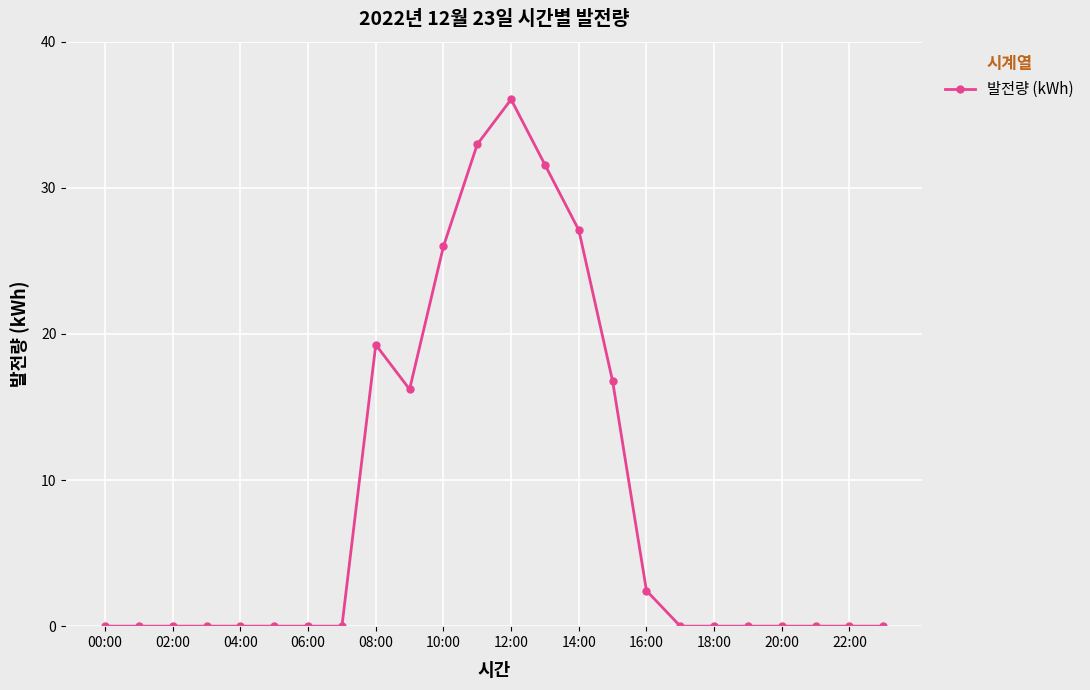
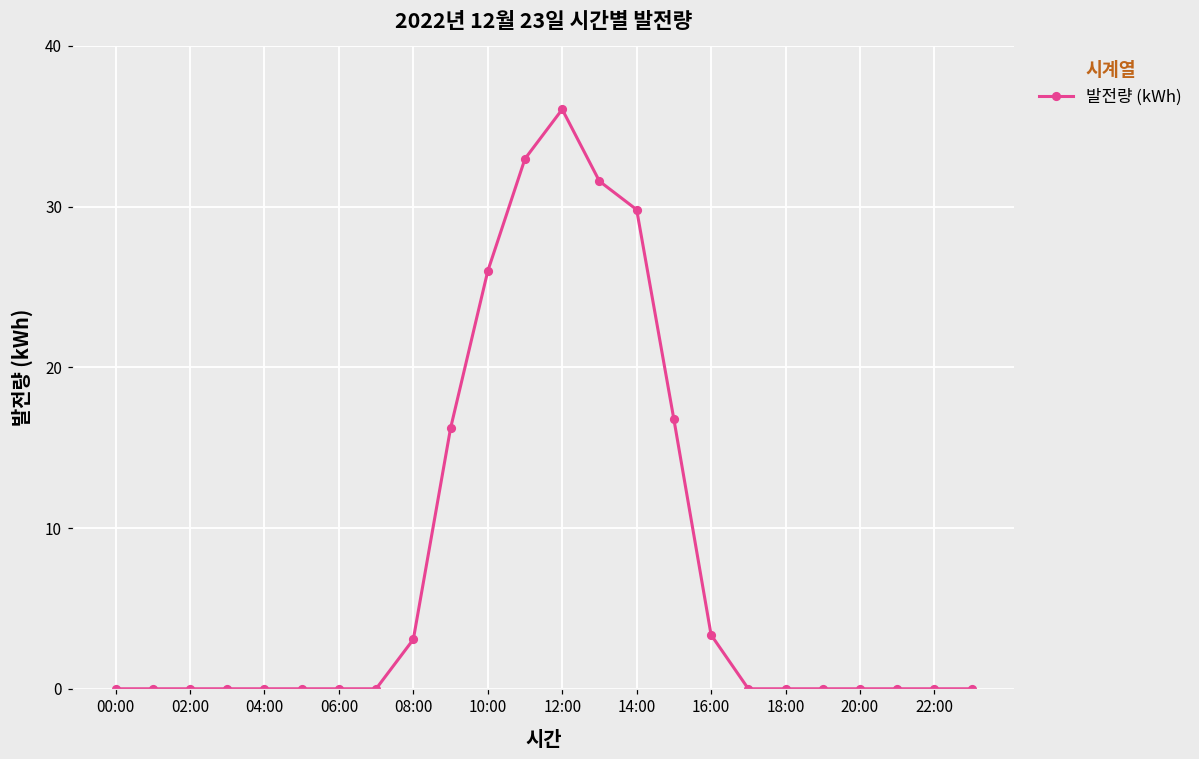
08:00: 19.3 -> 3.1
14:00: 27.1 -> 29.8
16:00: 2.4 -> 3.4
